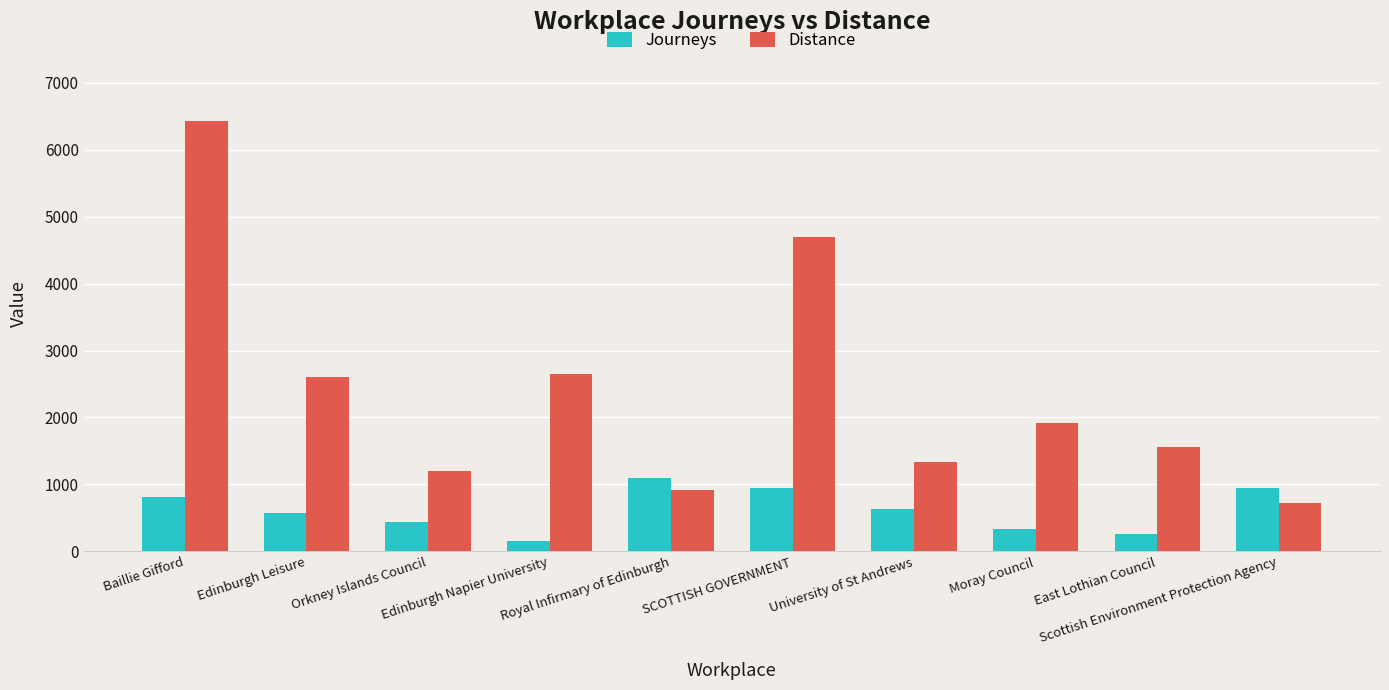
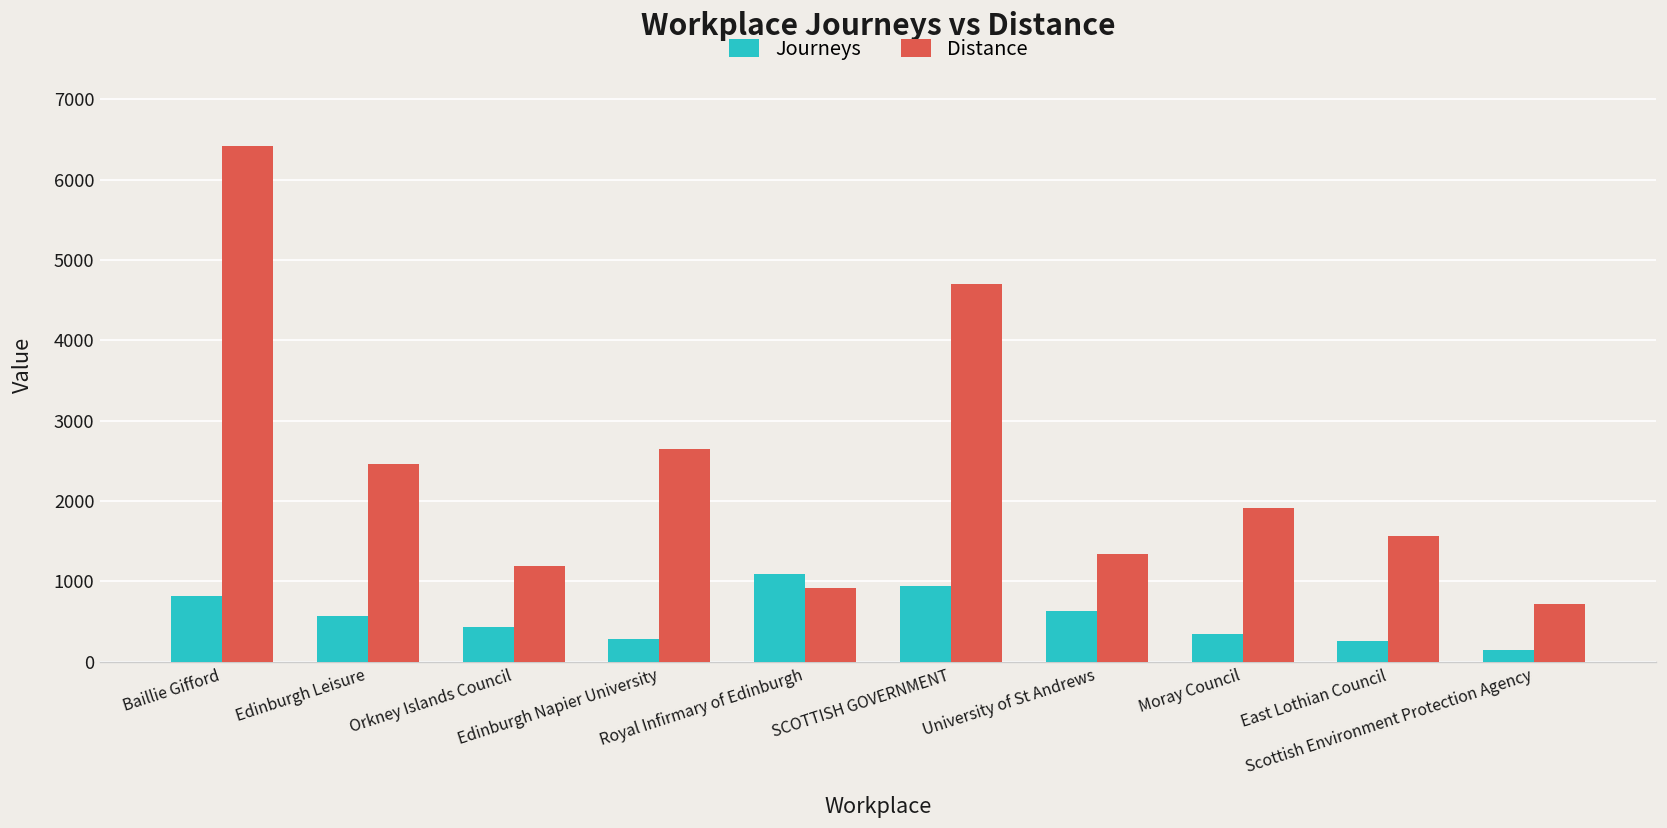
Distance, Edinburgh Leisure: 2600 -> 2500
Journeys, Edinburgh Napier University: 100 -> 300
Journeys, Scottish Environment Protection Agency: 900 -> 100
